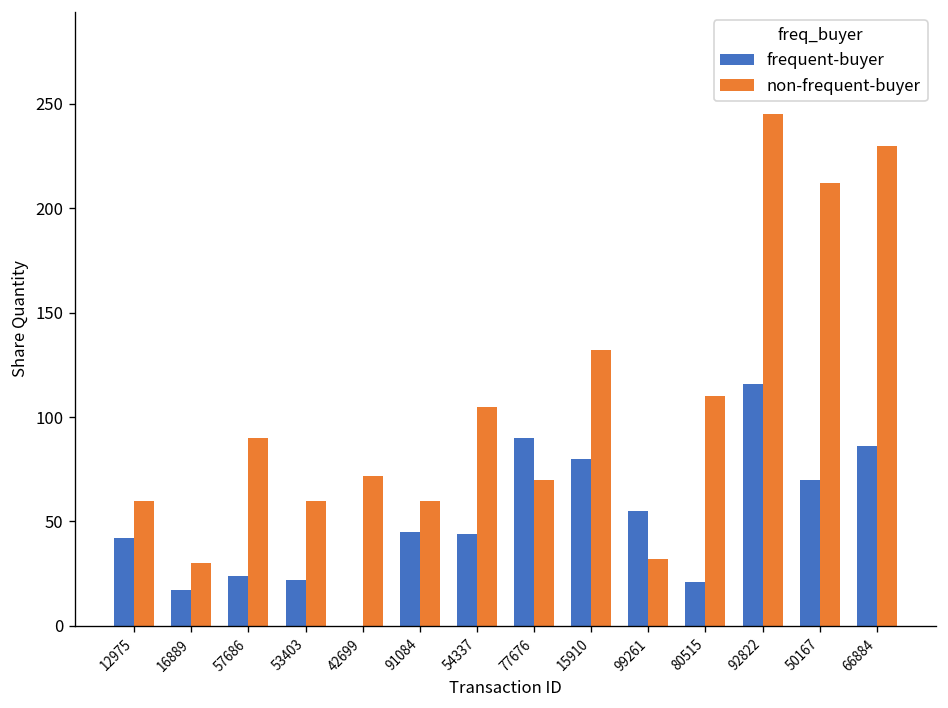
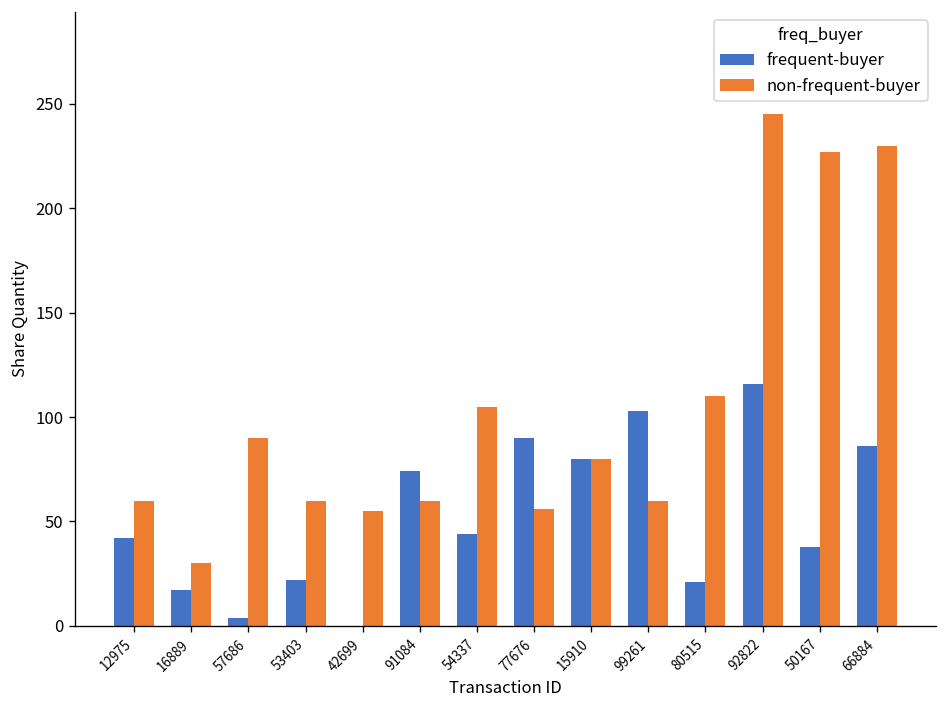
frequent-buyer, 57686: 24 -> 4
non-frequent-buyer, 42699: 72 -> 55
frequent-buyer, 91084: 45 -> 74
non-frequent-buyer, 77676: 70 -> 56
non-frequent-buyer, 15910: 132 -> 80
frequent-buyer, 99261: 55 -> 103
non-frequent-buyer, 99261: 32 -> 60
frequent-buyer, 50167: 70 -> 38
non-frequent-buyer, 50167: 212 -> 227
